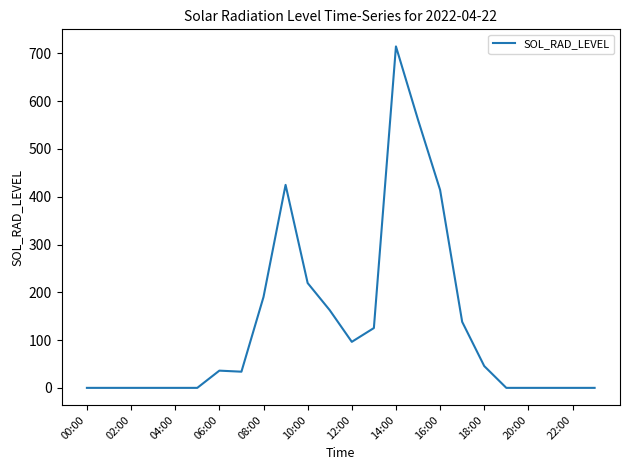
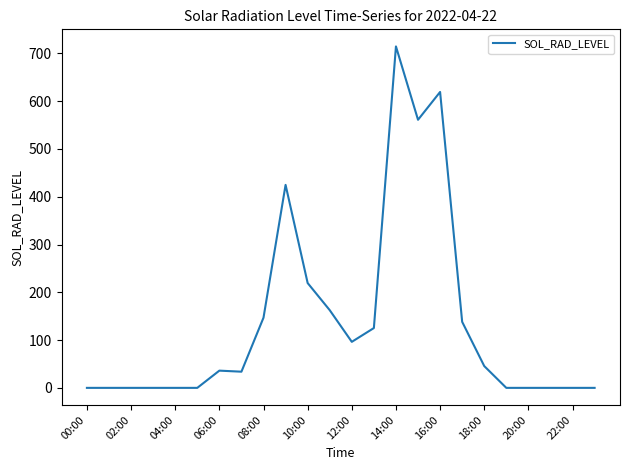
08:00: 190 -> 150
16:00: 410 -> 620
